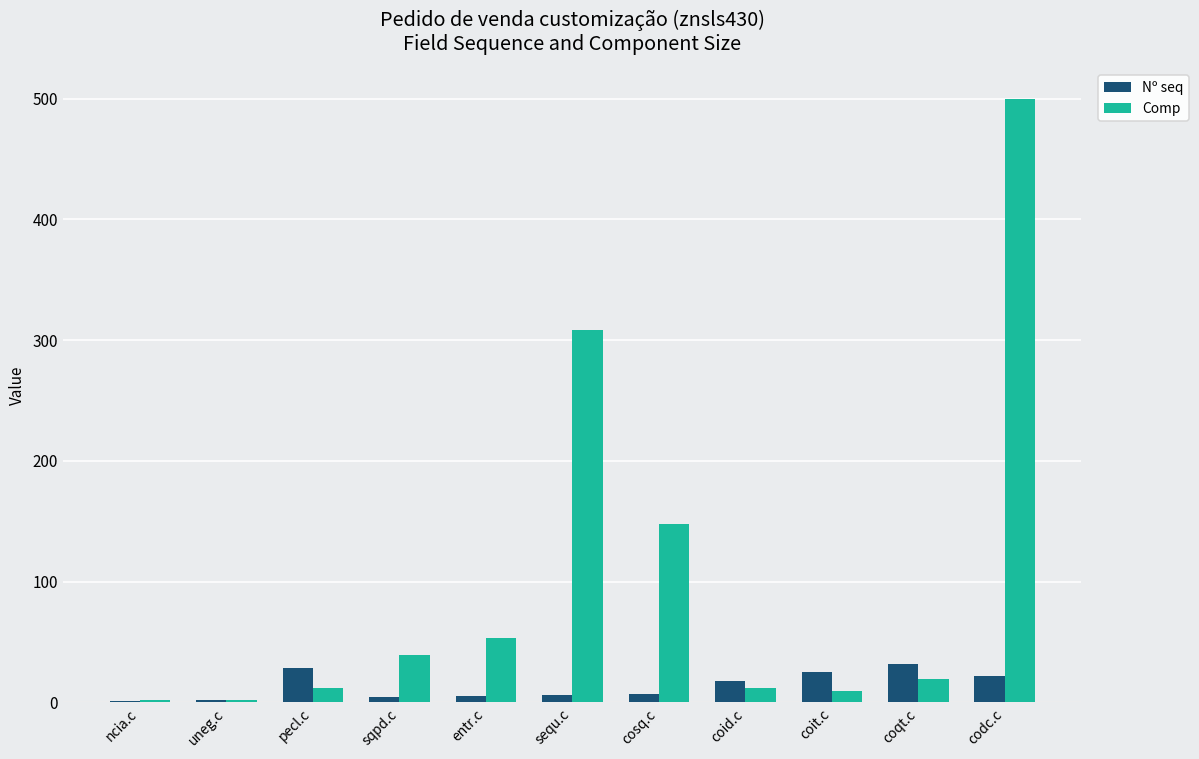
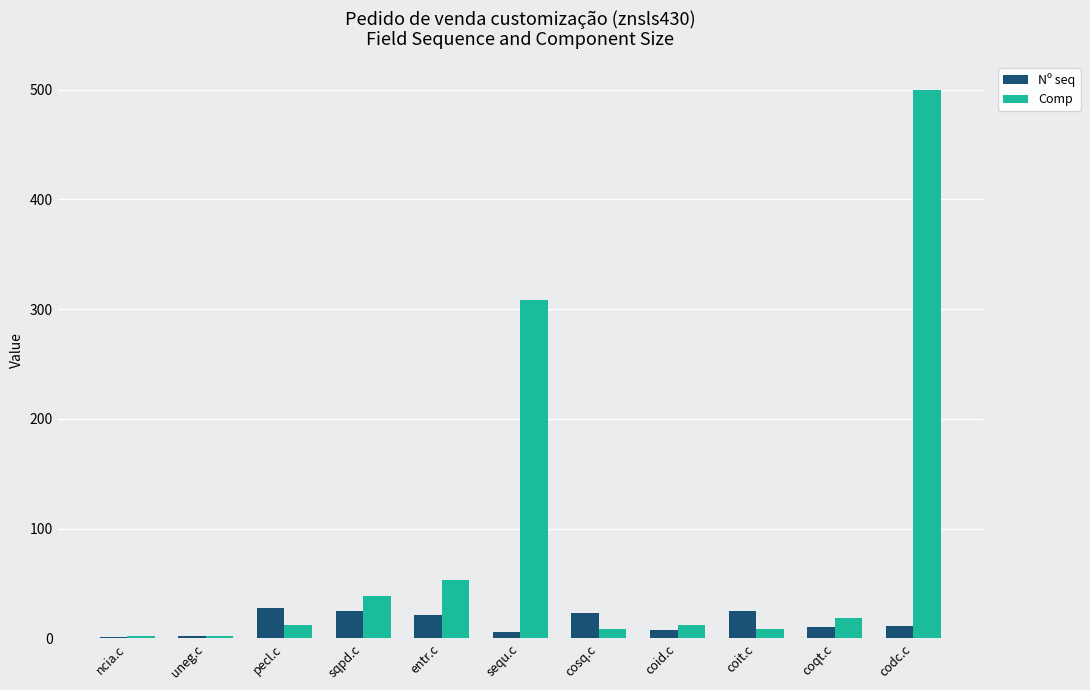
Nº seq, sqpd.c: 4 -> 25
Nº seq, entr.c: 5 -> 21
Nº seq, cosq.c: 7 -> 23
Comp, cosq.c: 148 -> 9
Nº seq, coid.c: 18 -> 8
Nº seq, coqt.c: 32 -> 10
Nº seq, codc.c: 22 -> 11
